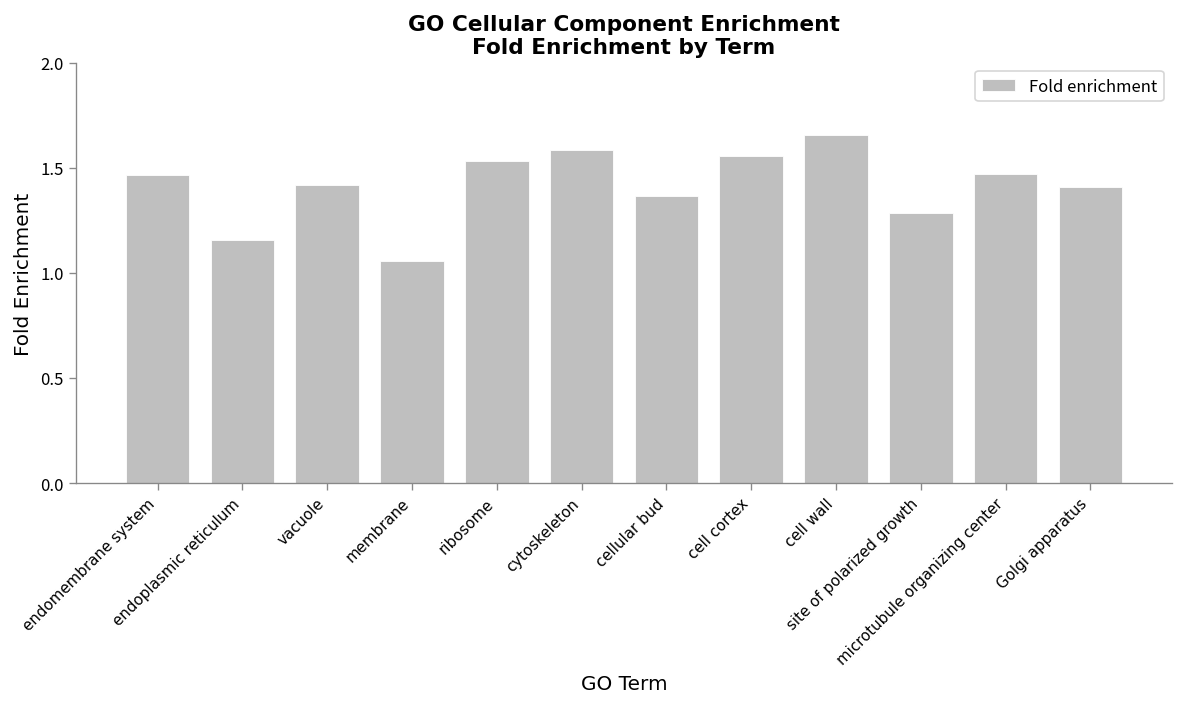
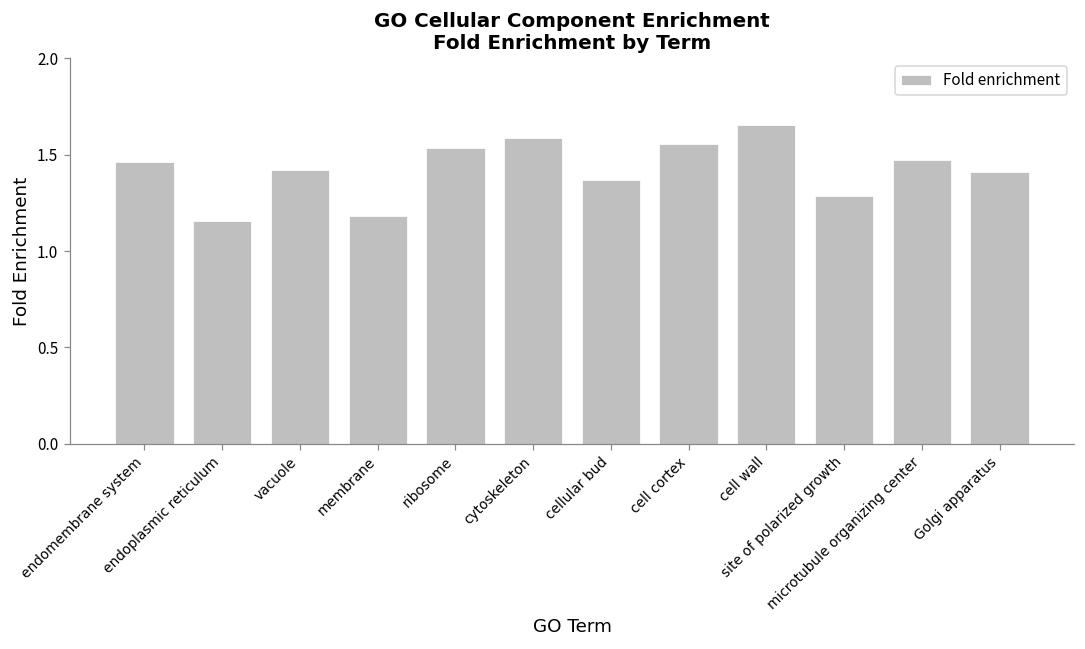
membrane: 1.06 -> 1.18
